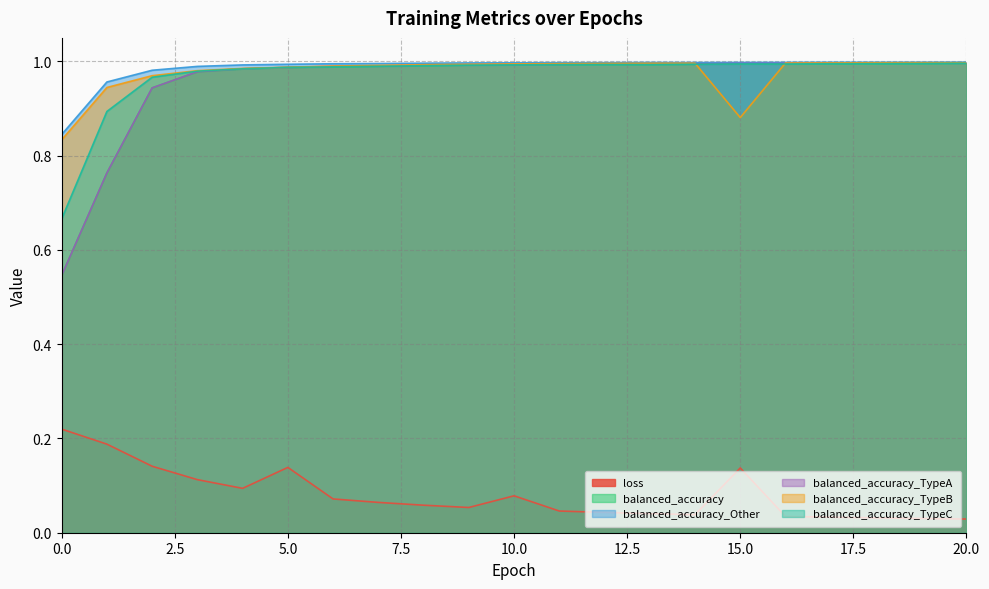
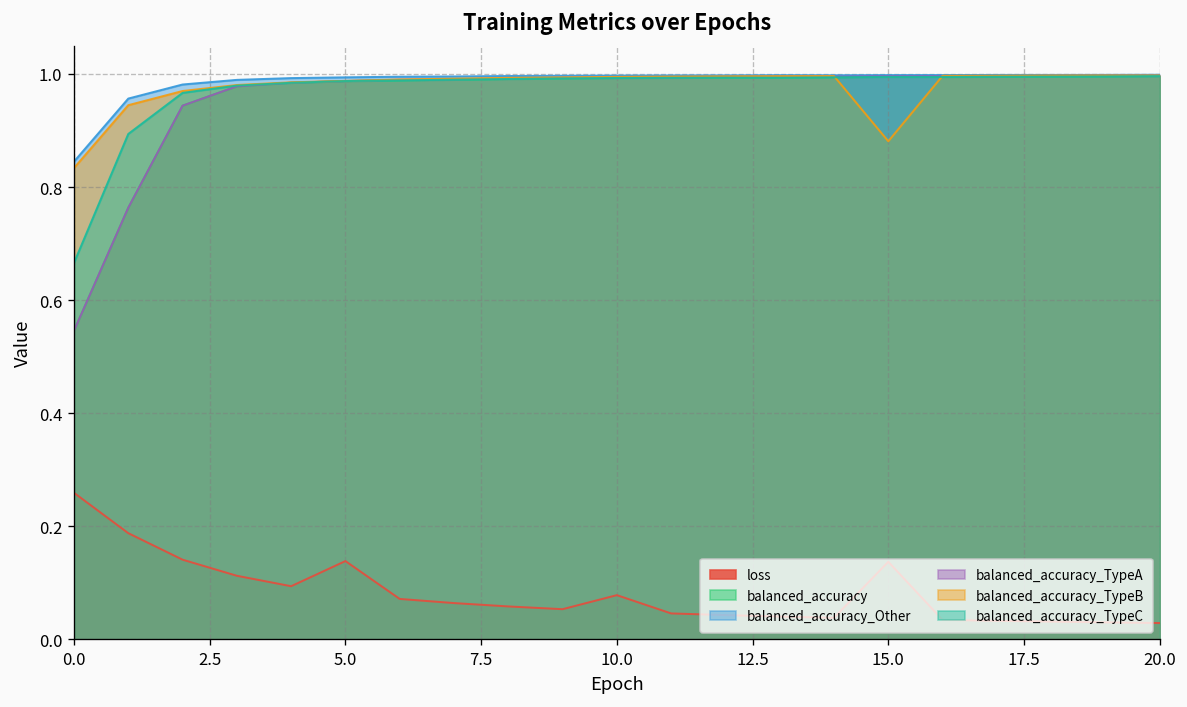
loss, 0.0: 0.22 -> 0.26
